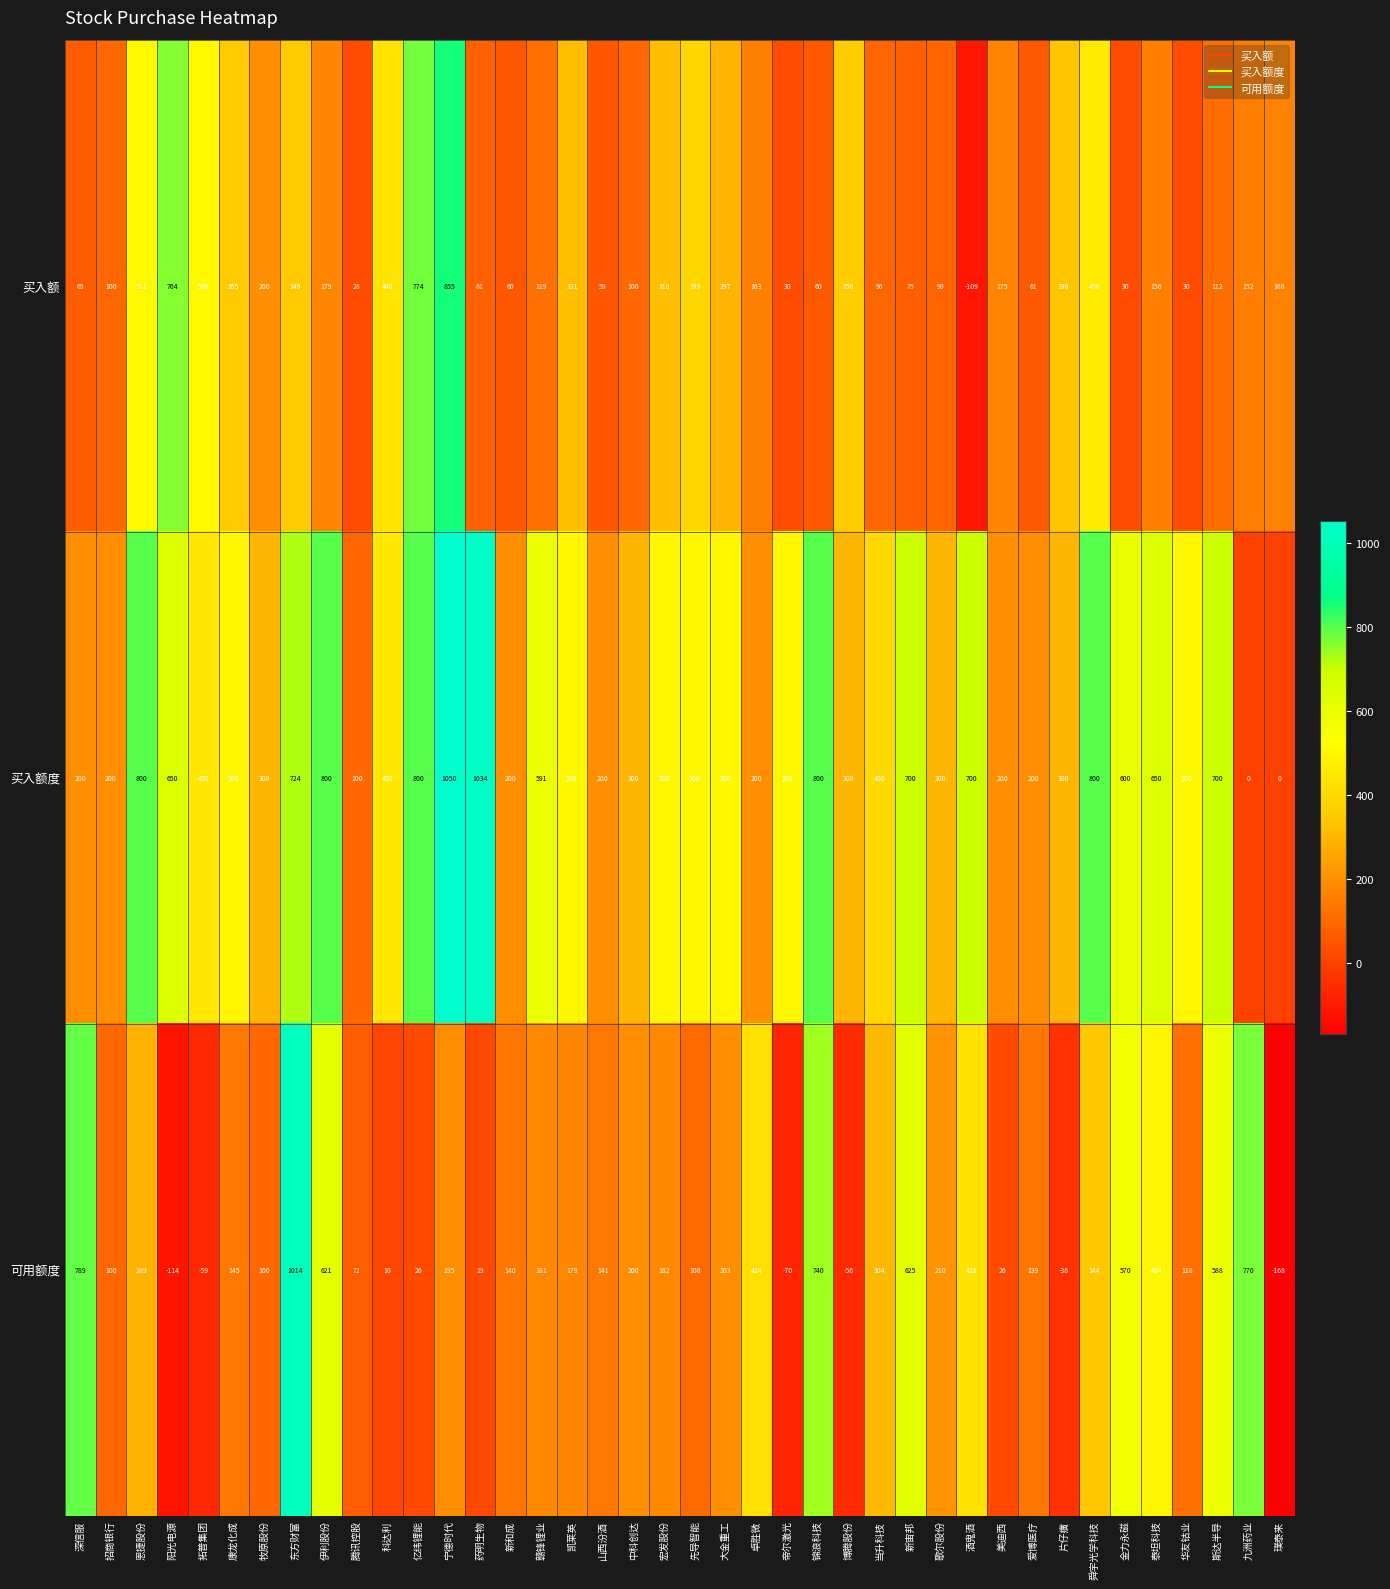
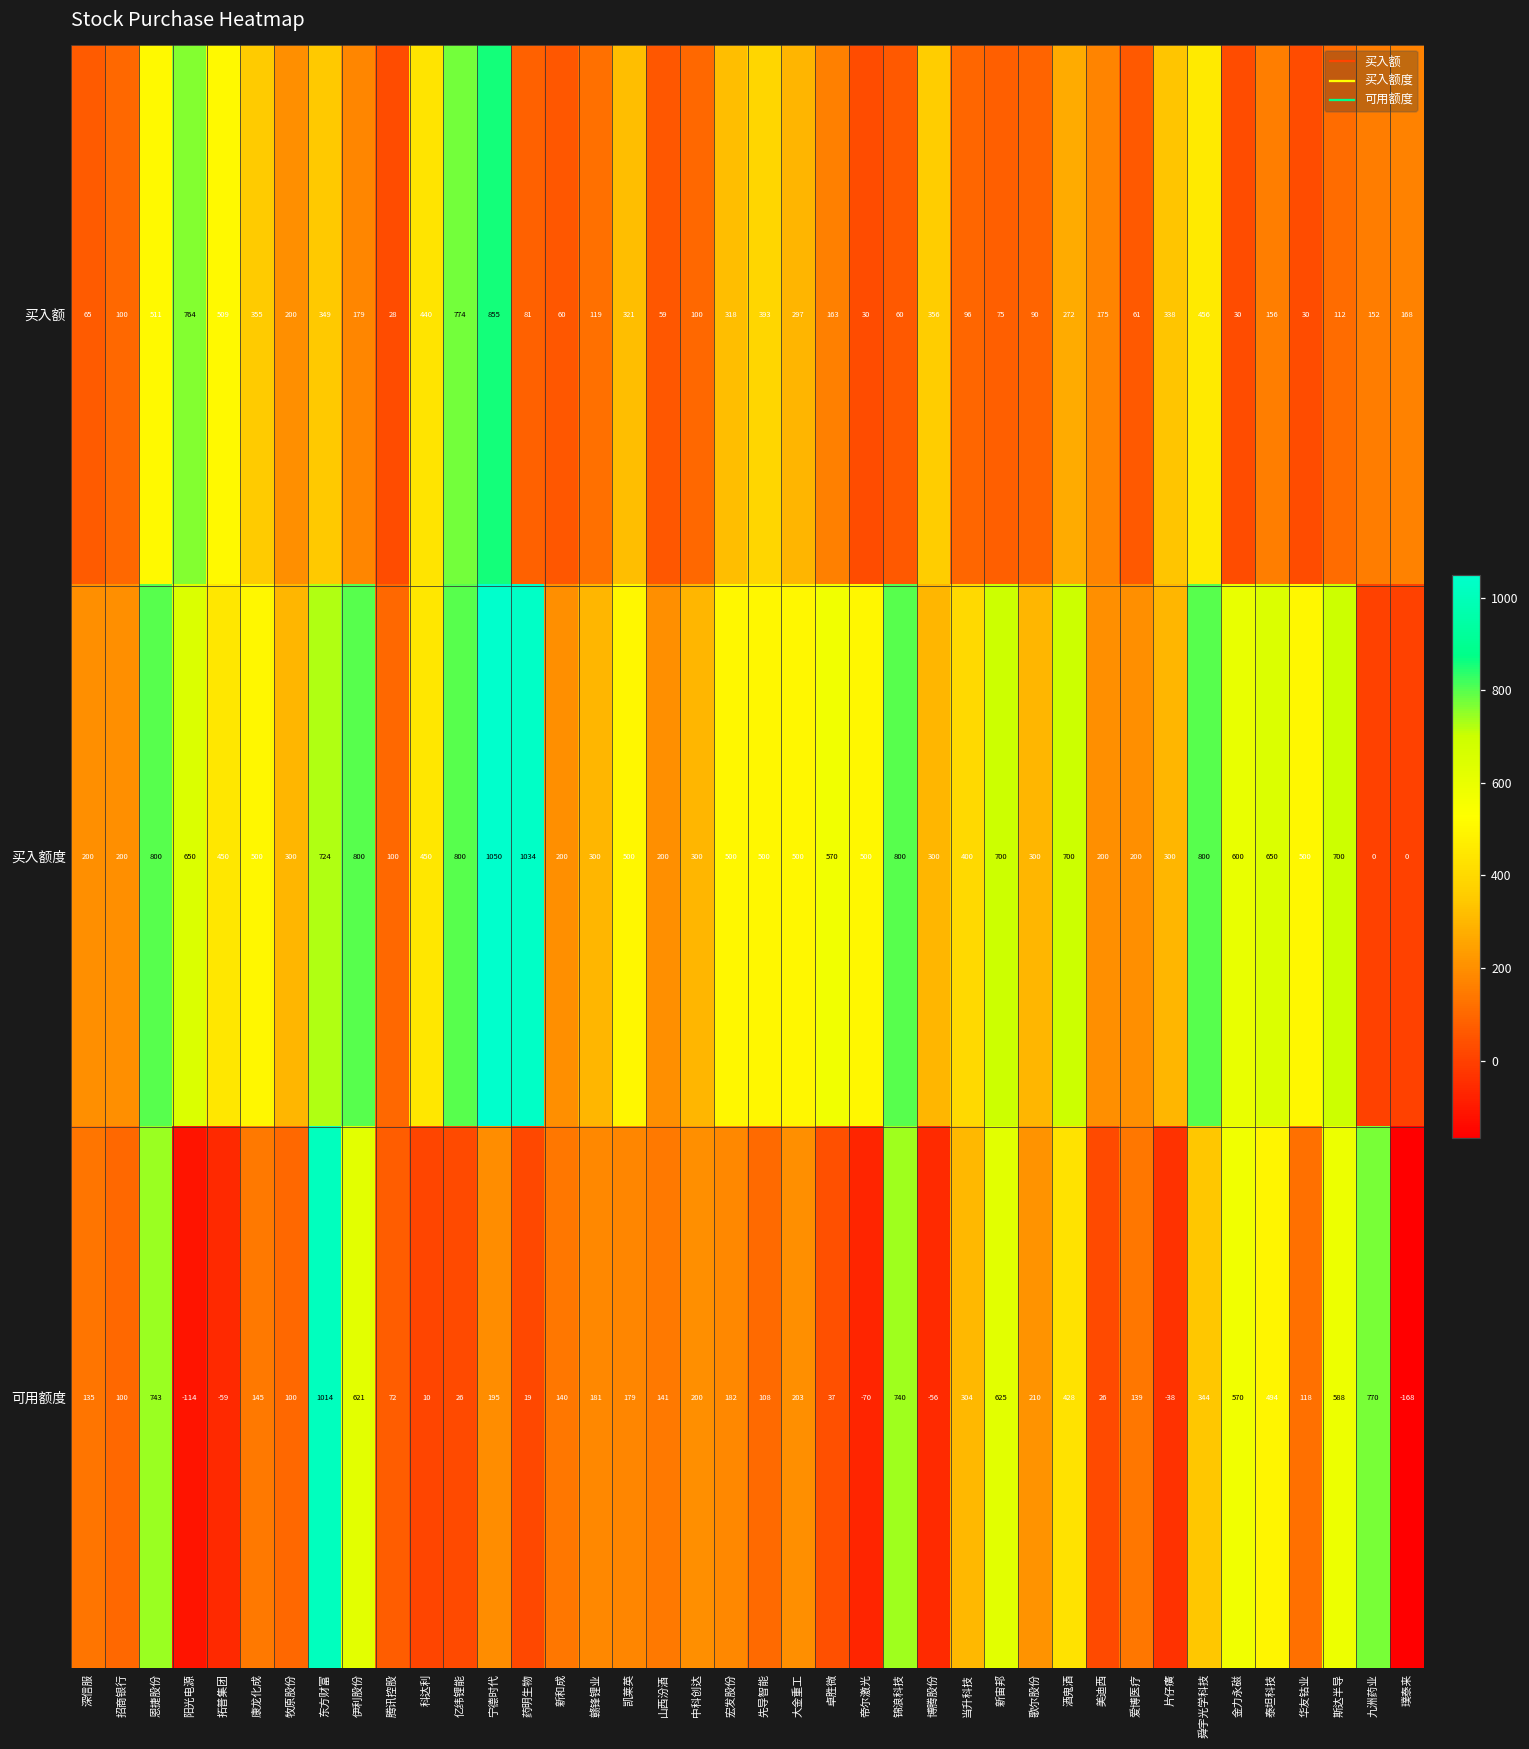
买入额, 酒鬼酒: -109 -> 272
买入额度, 赣锋锂业: 591 -> 300
买入额度, 卓胜微: 200 -> 570
可用额度, 深信服: 789 -> 135
可用额度, 恩捷股份: 289 -> 743
可用额度, 卓胜微: 424 -> 37
